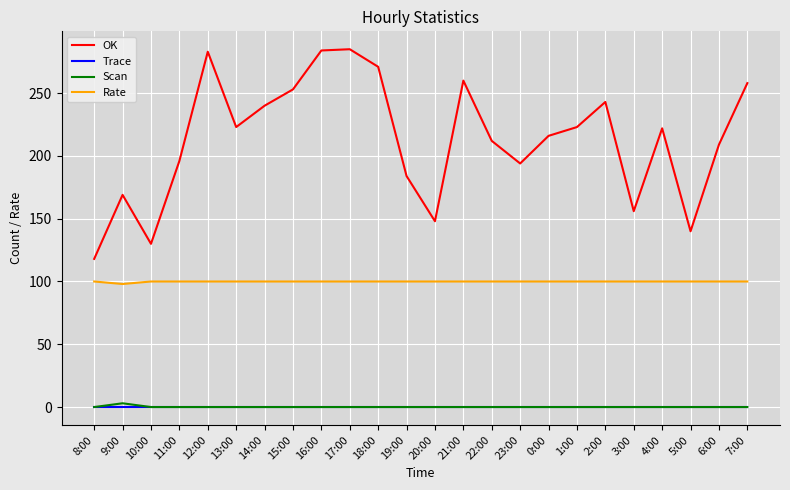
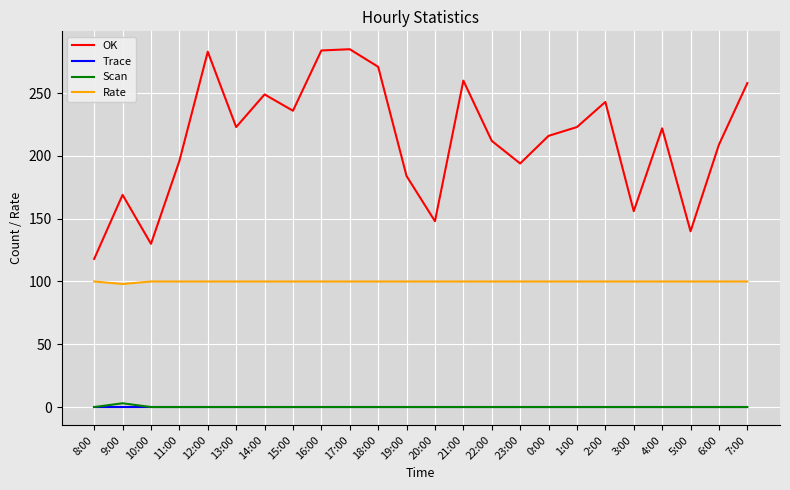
OK, 14:00: 240 -> 249
OK, 15:00: 253 -> 236
